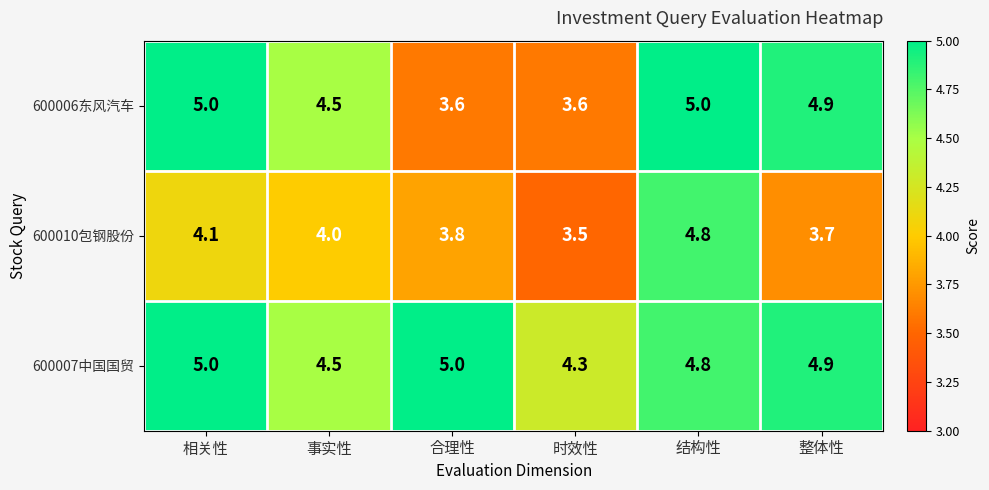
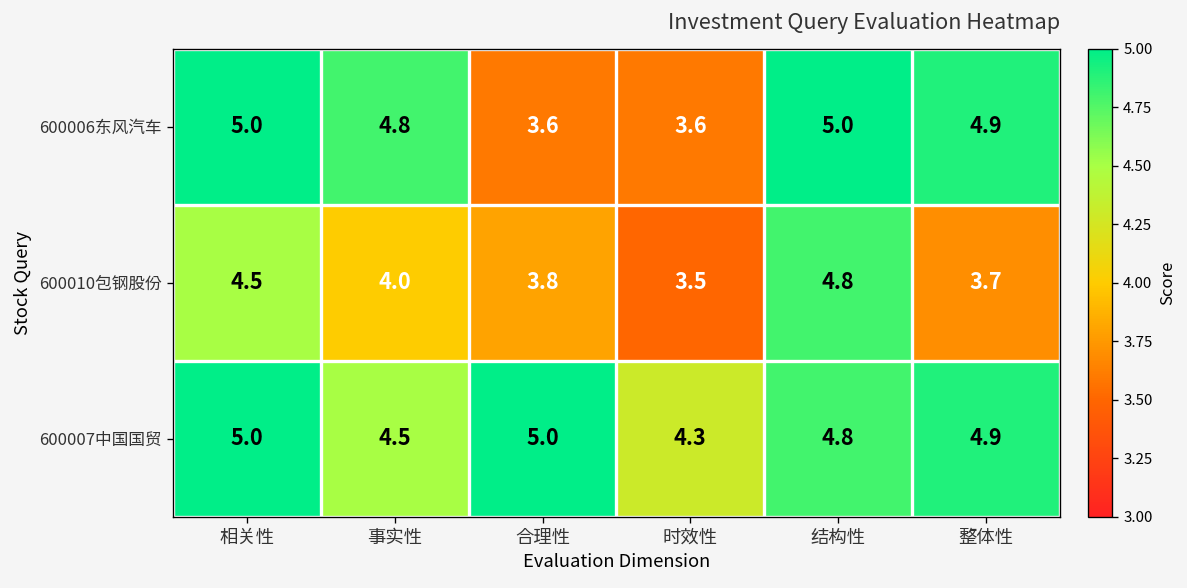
600006东风汽车, 事实性: 4.5 -> 4.8
600010包钢股份, 相关性: 4.1 -> 4.5
